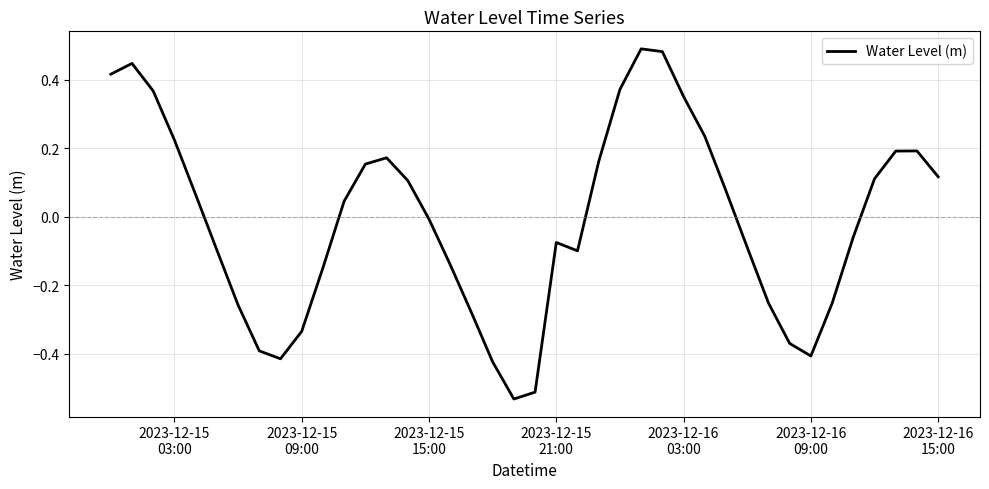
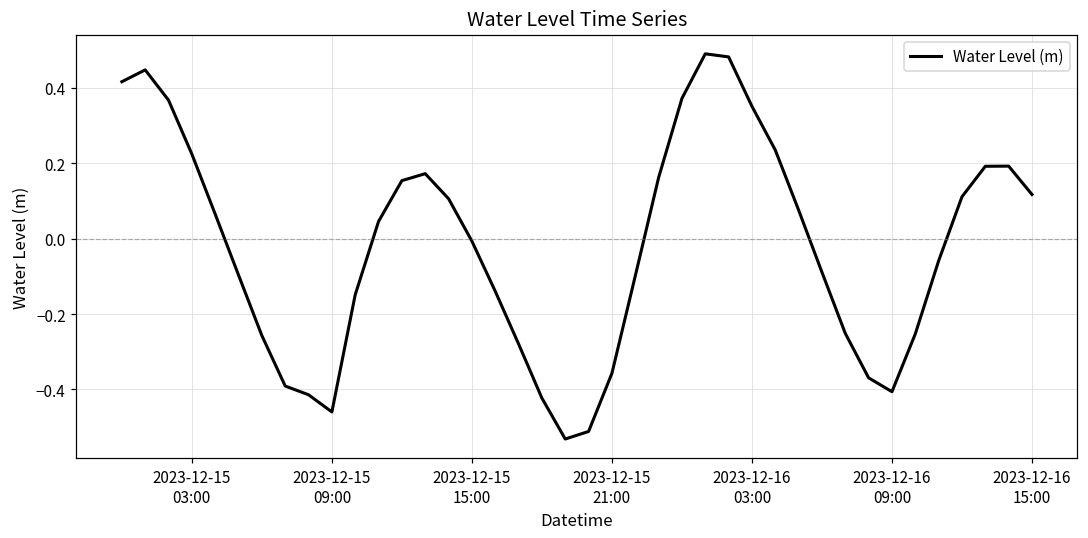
2023-12-15 09:00: -0.33 -> -0.46
2023-12-15 21:00: -0.07 -> -0.36
